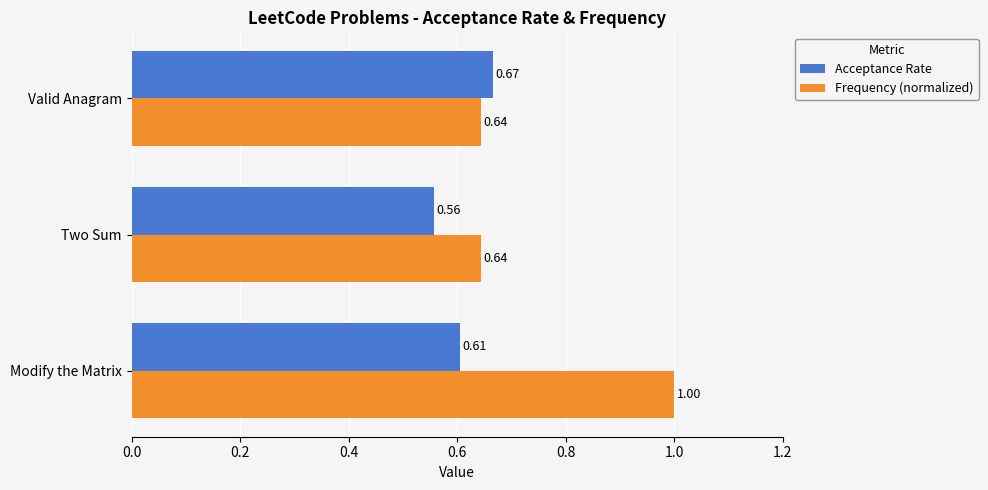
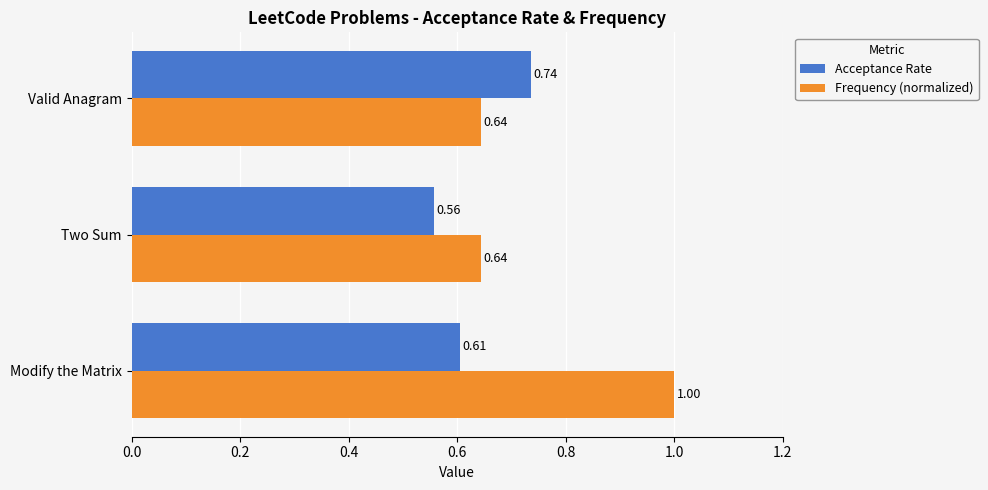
Acceptance Rate, Valid Anagram: 0.67 -> 0.74
